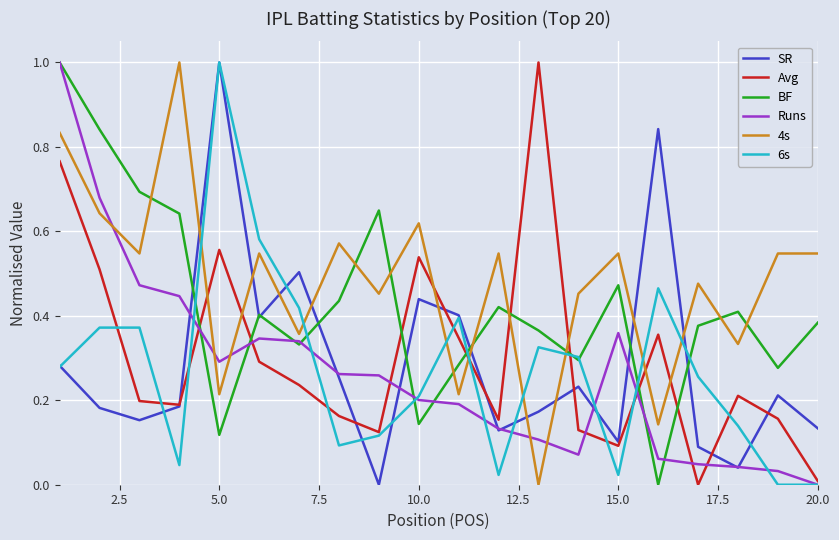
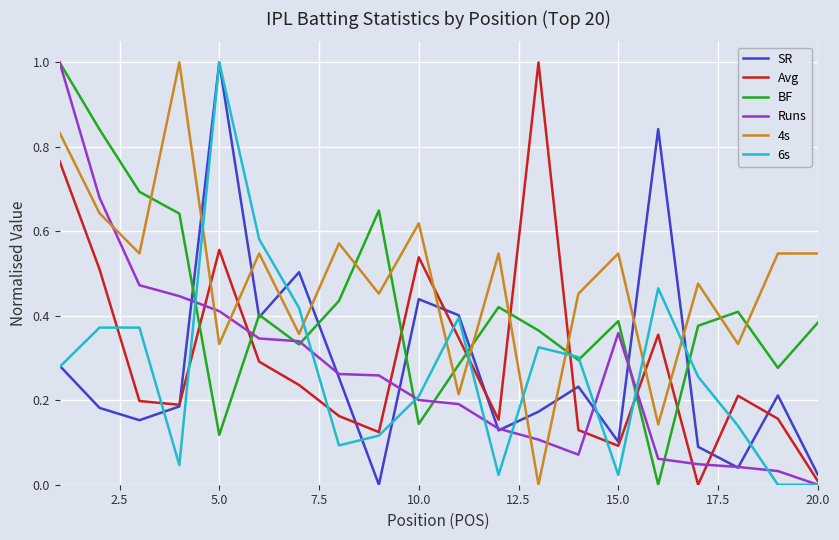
Runs, 5.0: 0.29 -> 0.41
4s, 5.0: 0.21 -> 0.33
BF, 15.0: 0.47 -> 0.39
SR, 20.0: 0.13 -> 0.02
